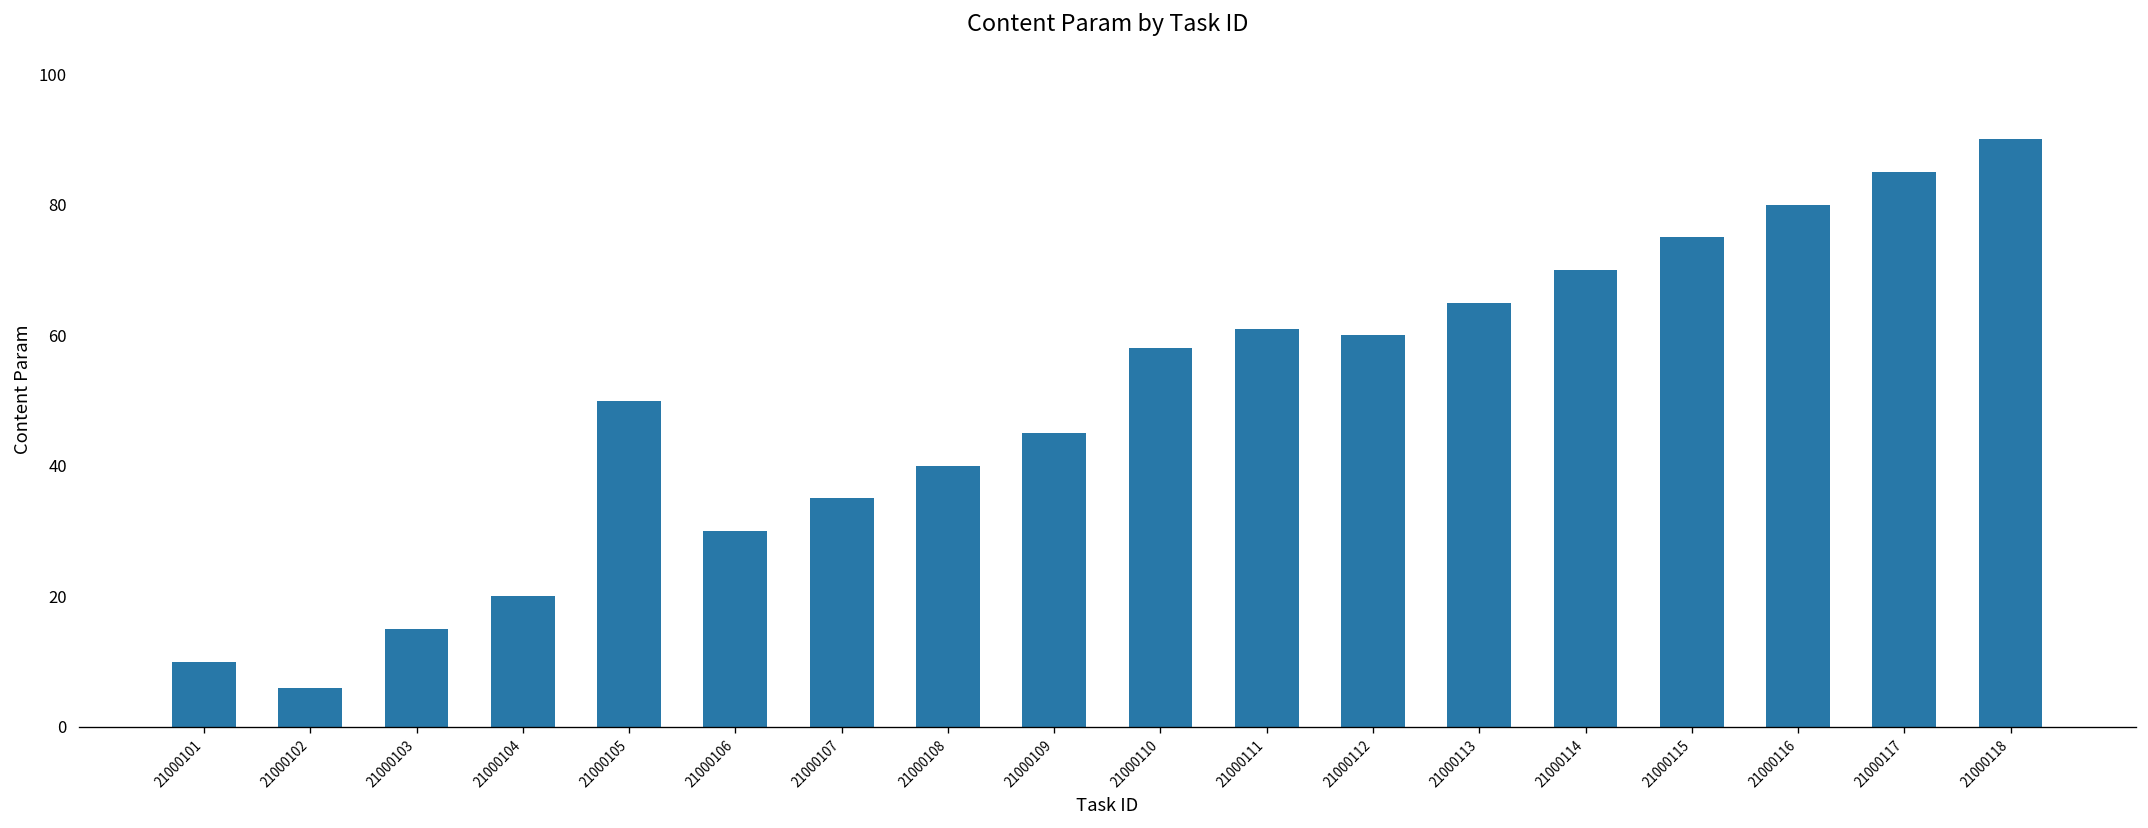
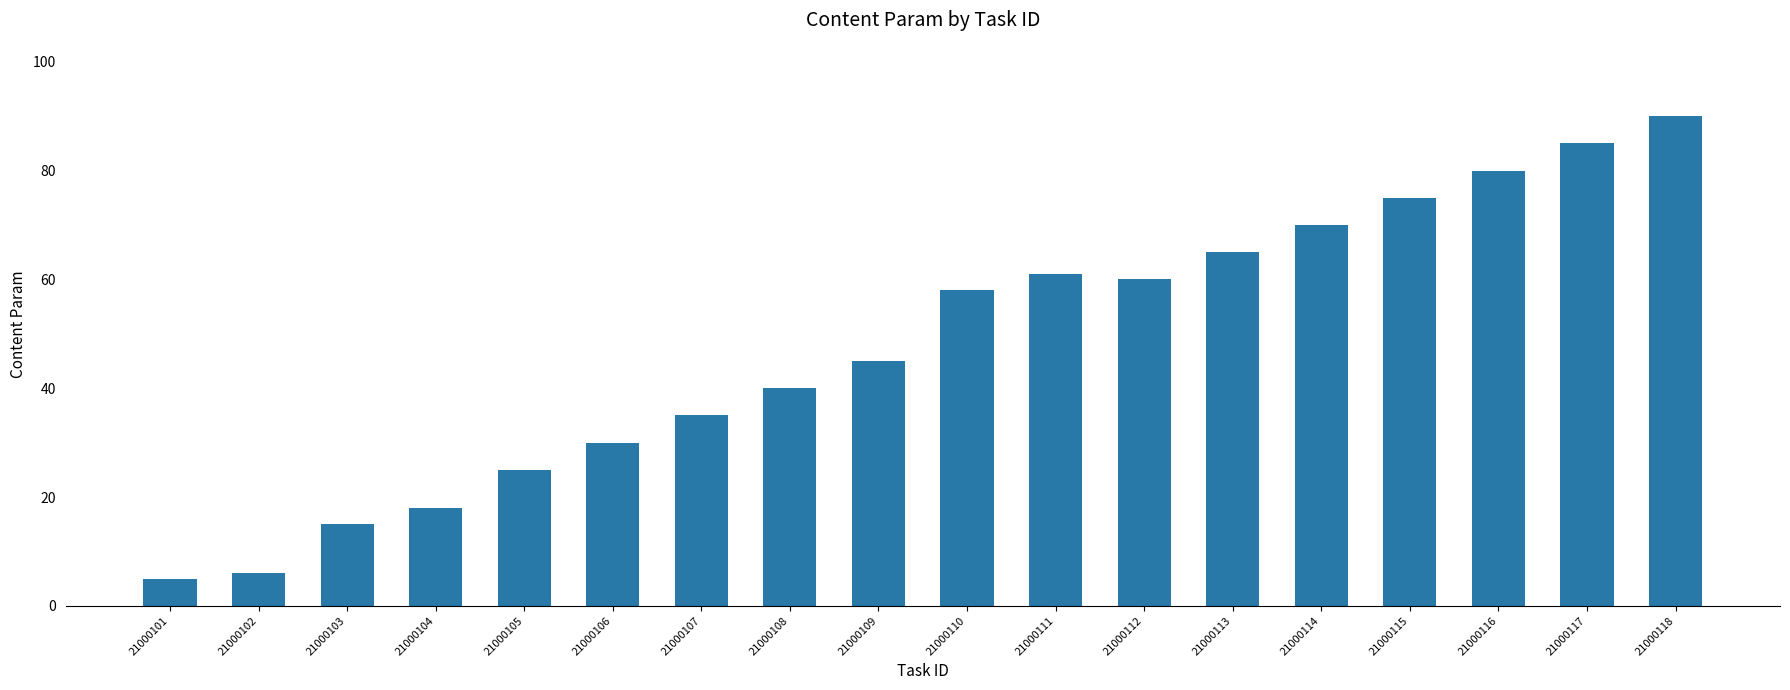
21000101: 10 -> 5
21000104: 20 -> 18
21000105: 50 -> 25
